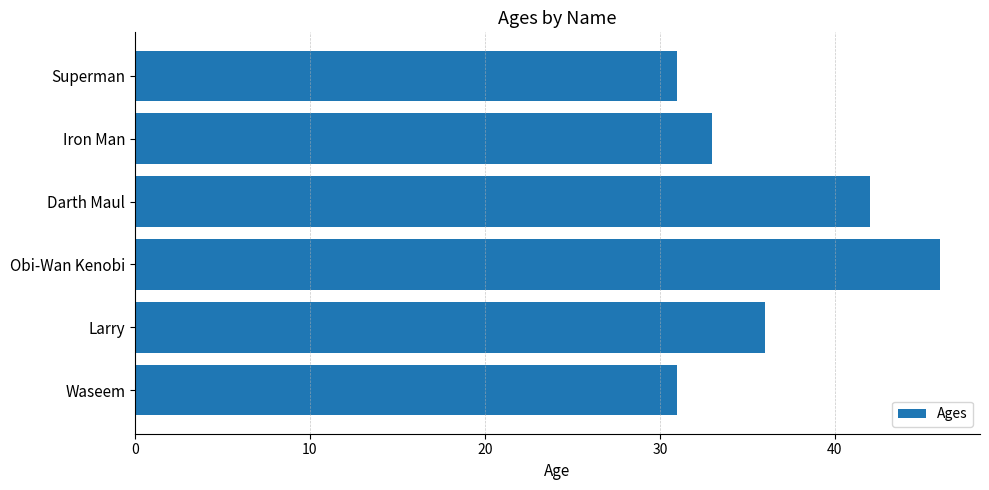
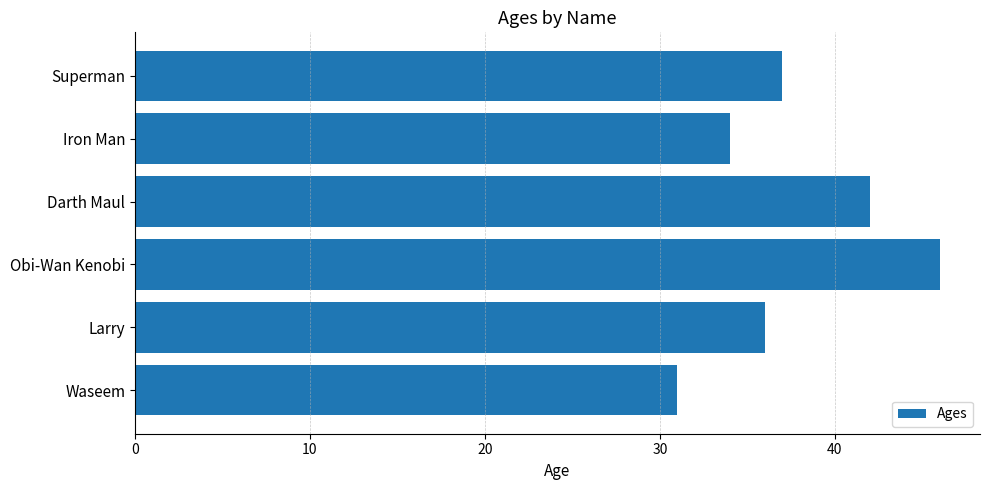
Superman: 31 -> 37
Iron Man: 33 -> 34
